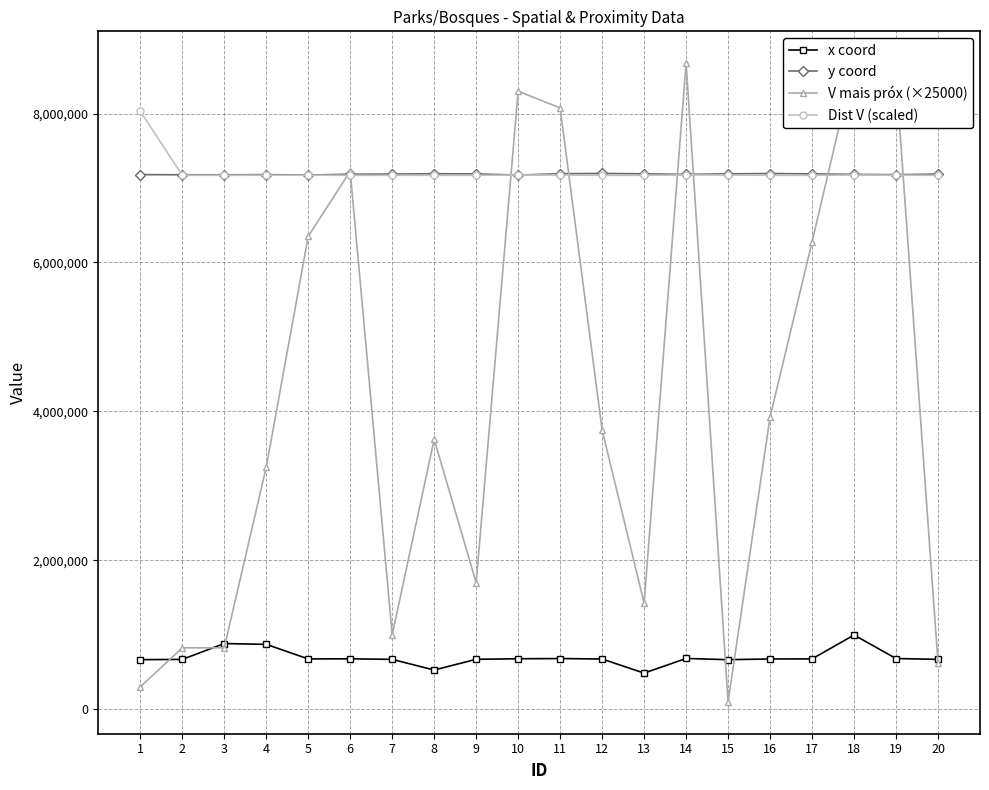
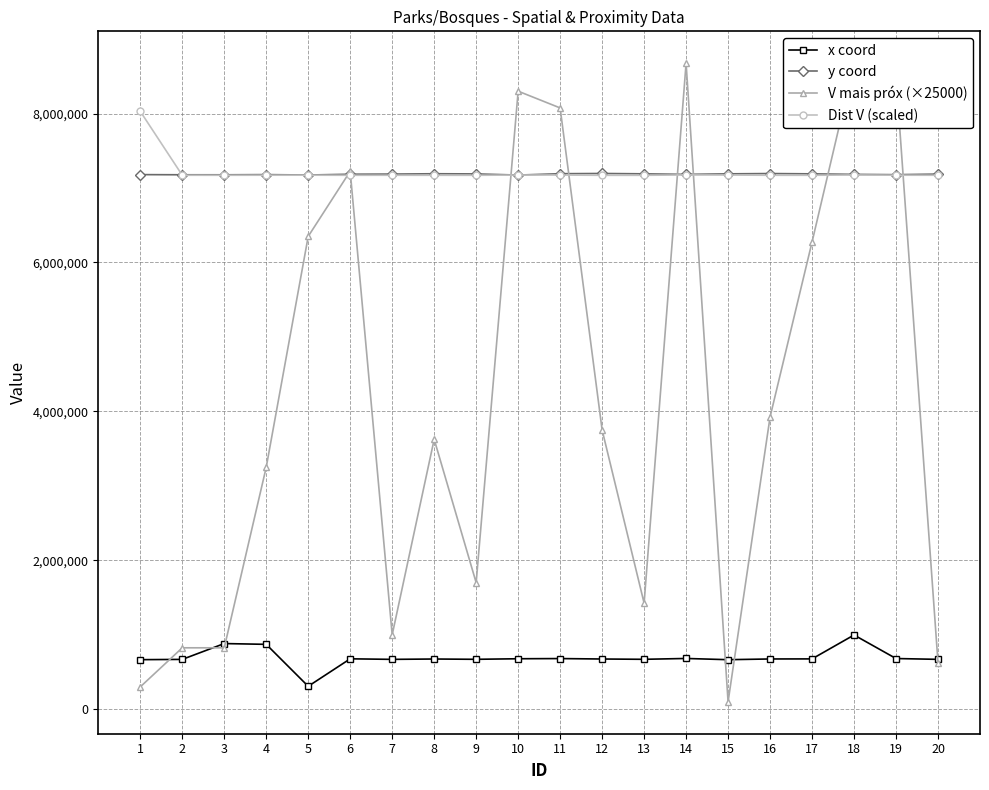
x coord, 5: 700,000 -> 300,000
x coord, 8: 500,000 -> 700,000
x coord, 13: 500,000 -> 700,000
